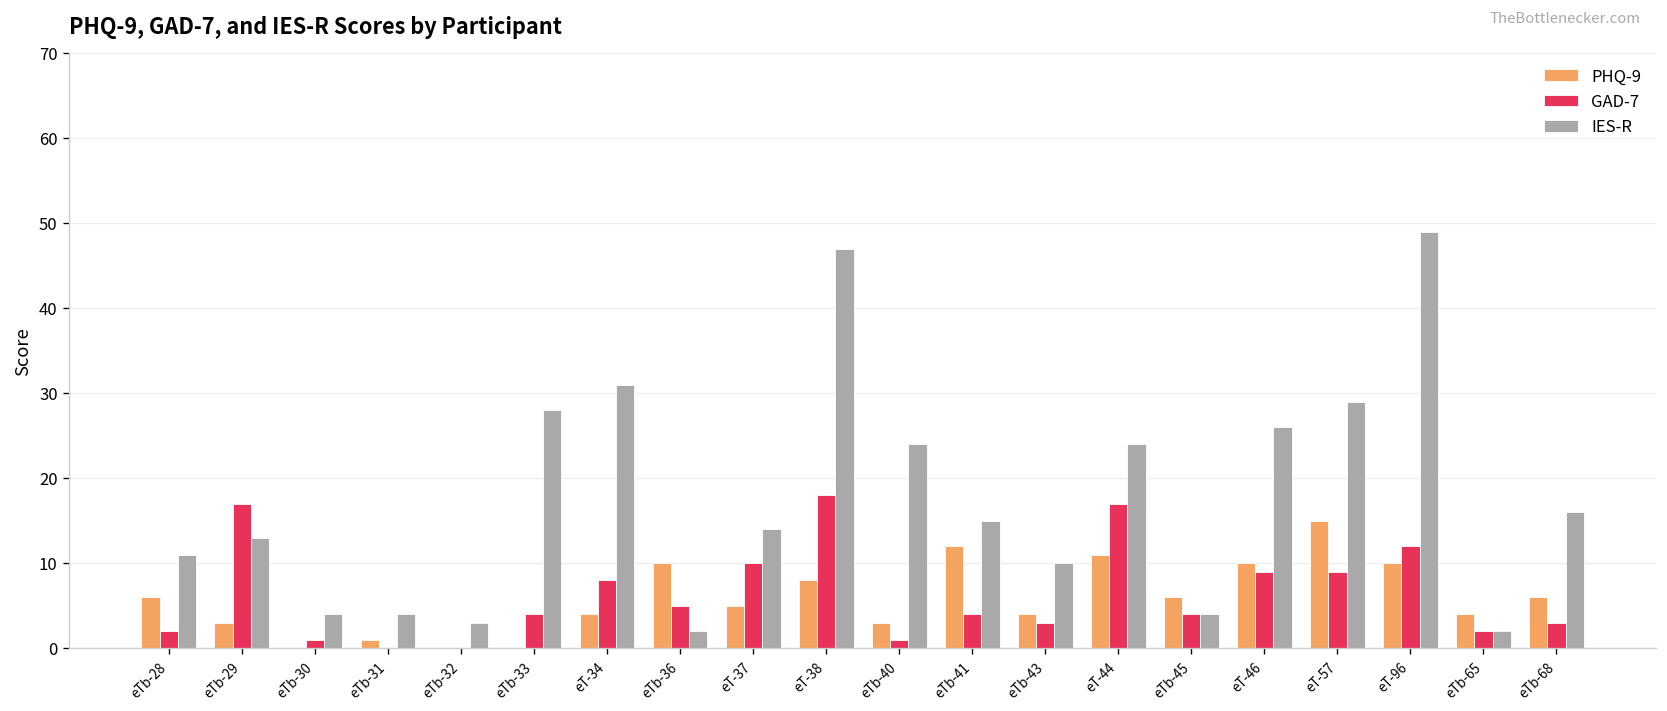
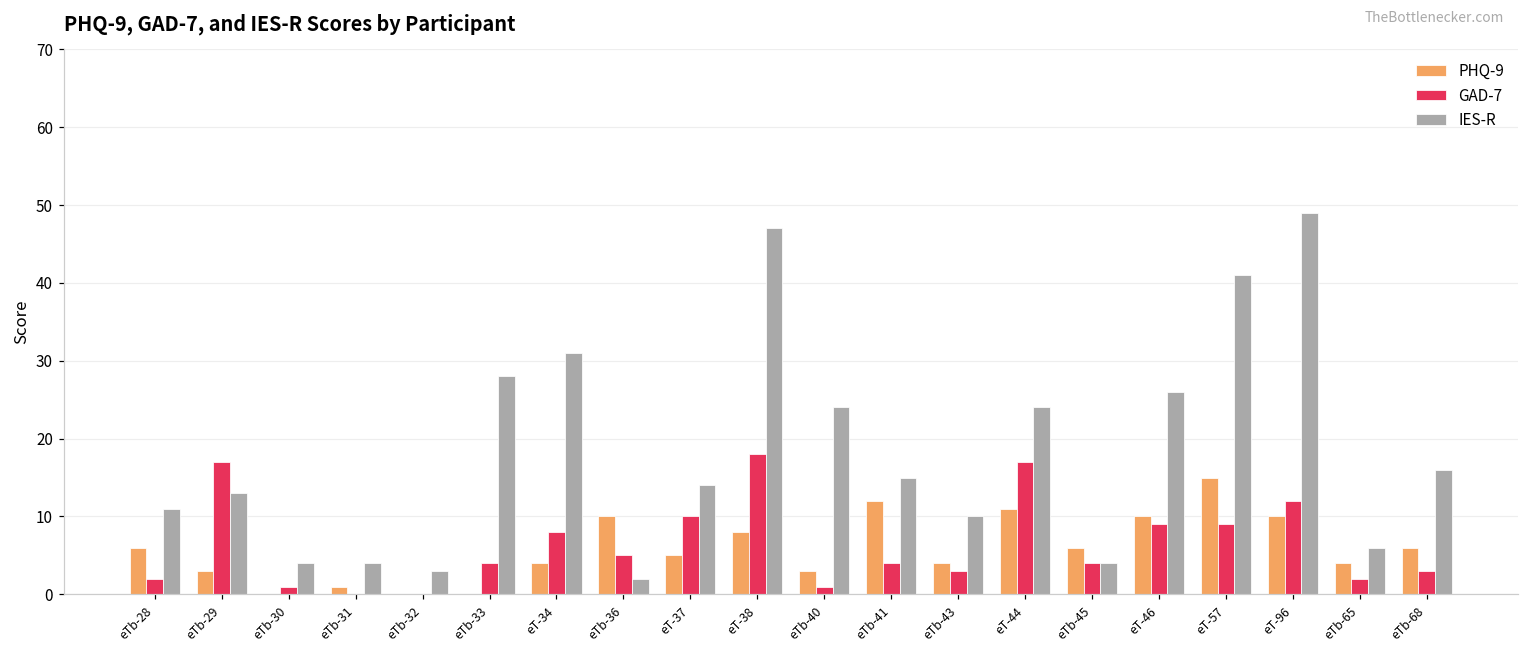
IES-R, eT-57: 29 -> 41
IES-R, eTb-65: 2 -> 6
